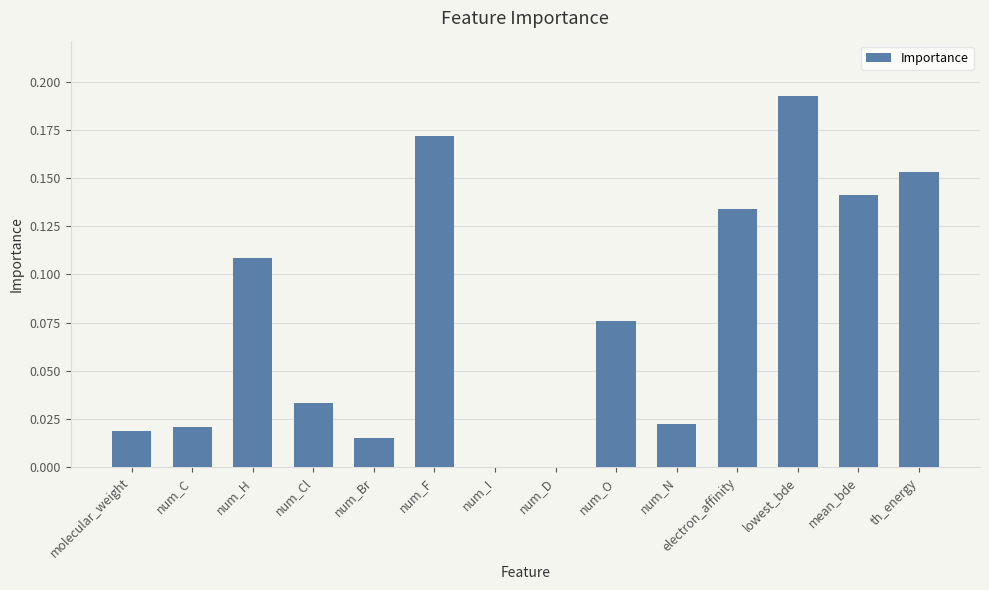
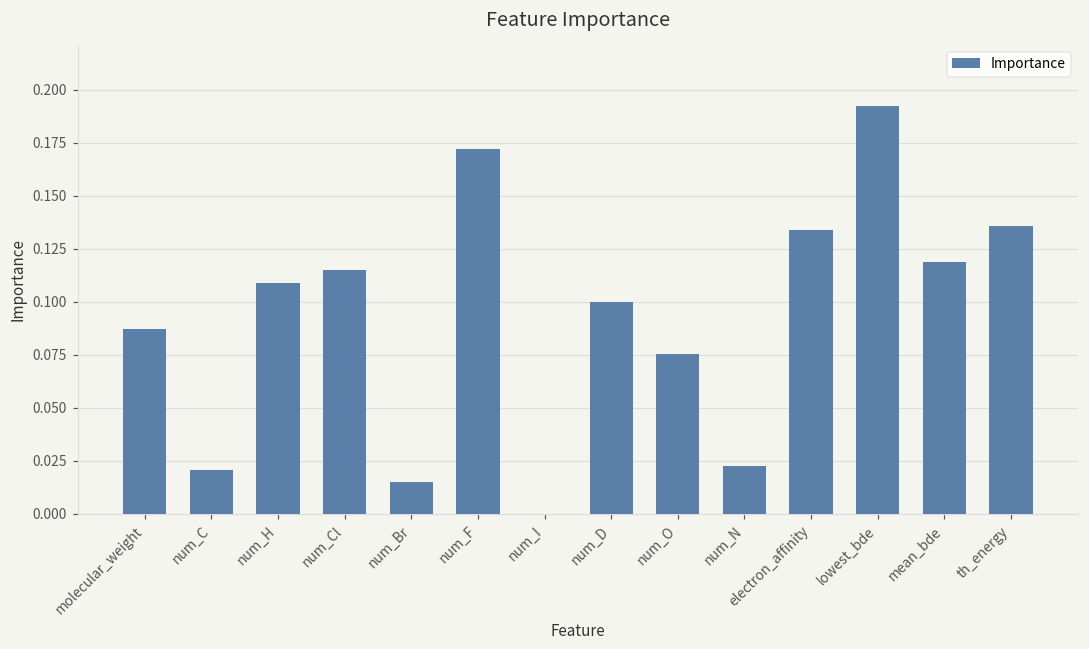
molecular_weight: 0.019 -> 0.087
num_Cl: 0.033 -> 0.115
num_D: 0.0 -> 0.1
mean_bde: 0.141 -> 0.119
th_energy: 0.153 -> 0.136
